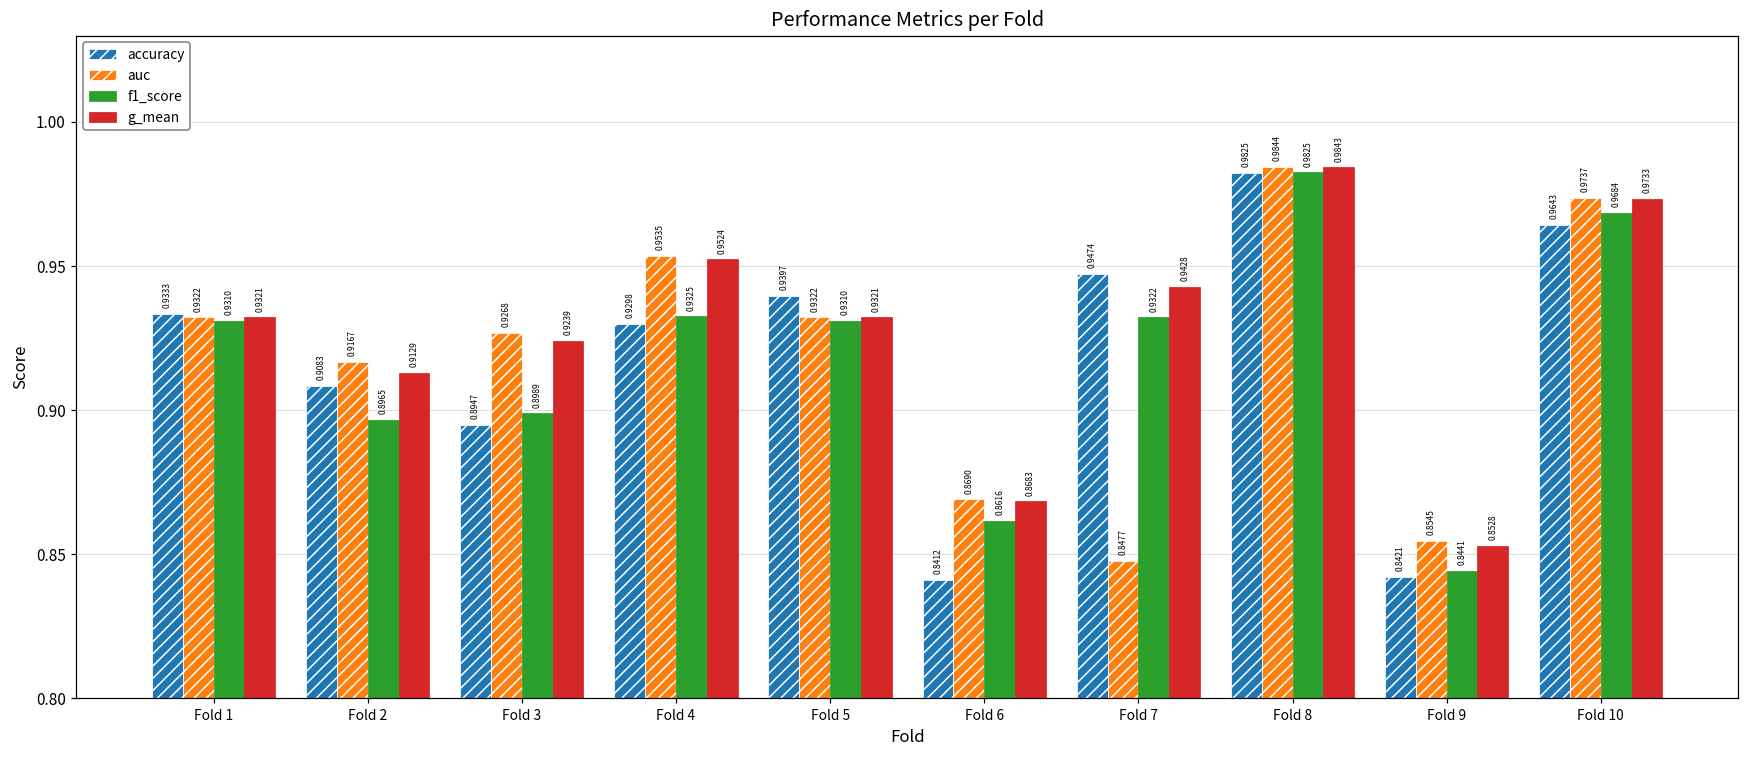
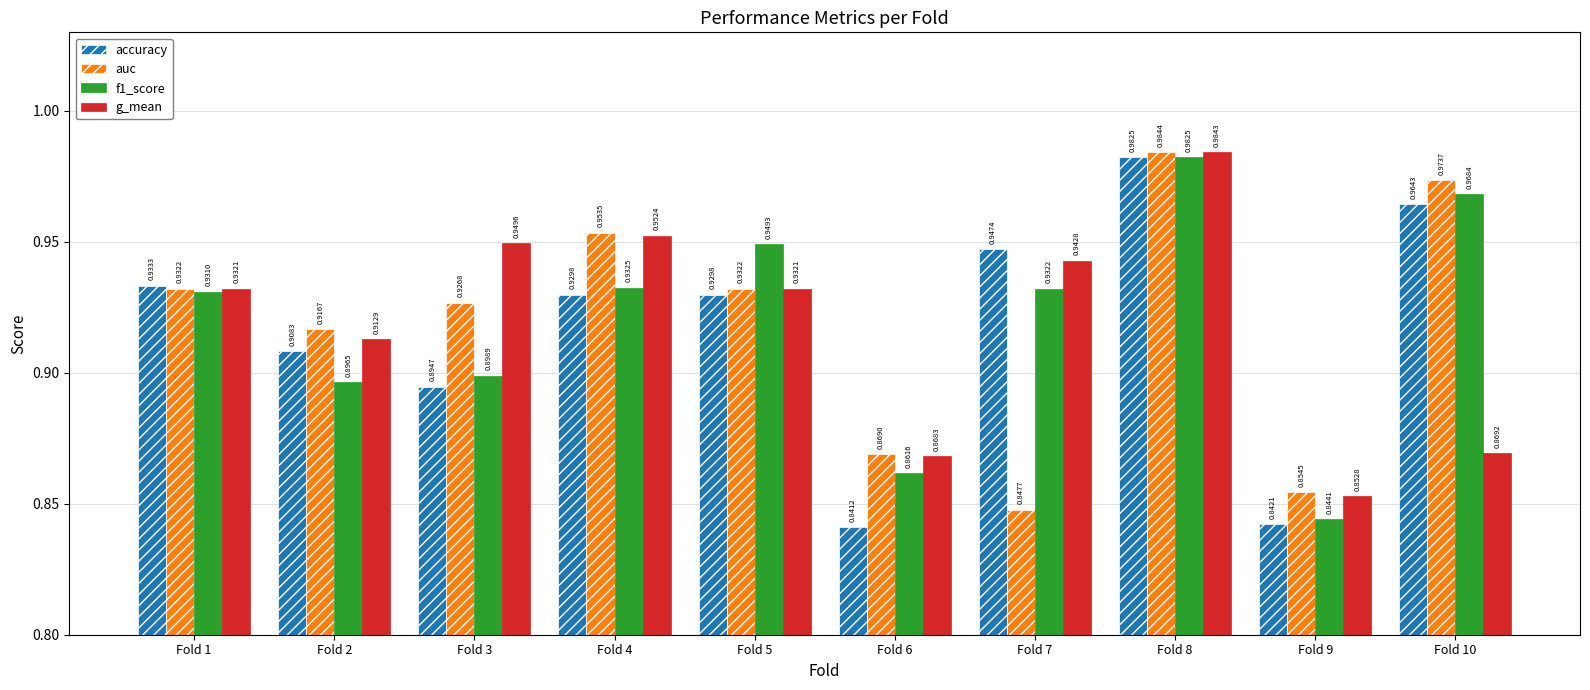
g_mean, Fold 3: 0.9239 -> 0.9496
accuracy, Fold 5: 0.9397 -> 0.9298
f1_score, Fold 5: 0.9310 -> 0.9493
g_mean, Fold 10: 0.9733 -> 0.8692
